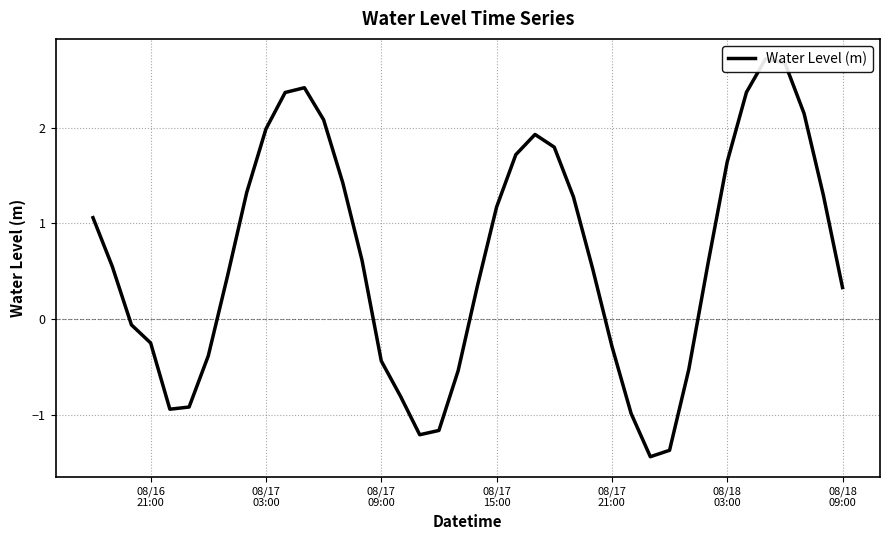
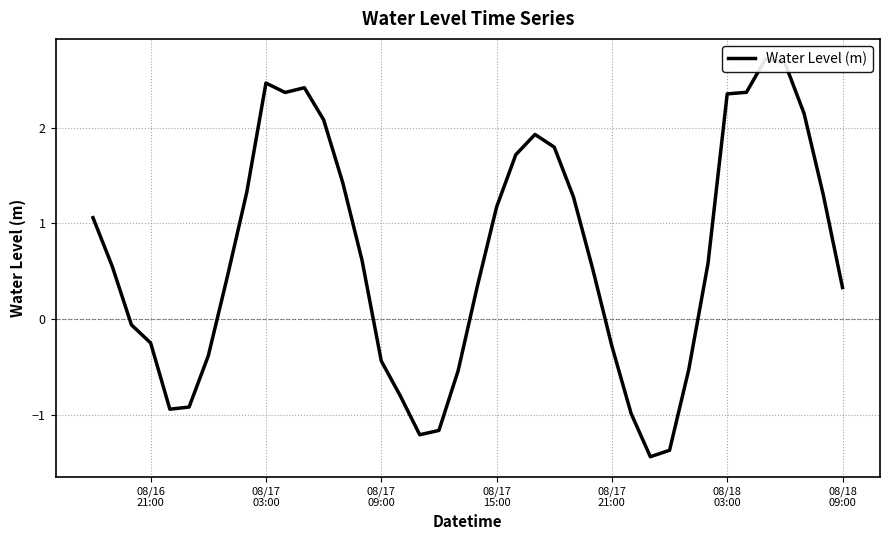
08/17 03:00: 2.0 -> 2.5
08/18 03:00: 1.6 -> 2.4
